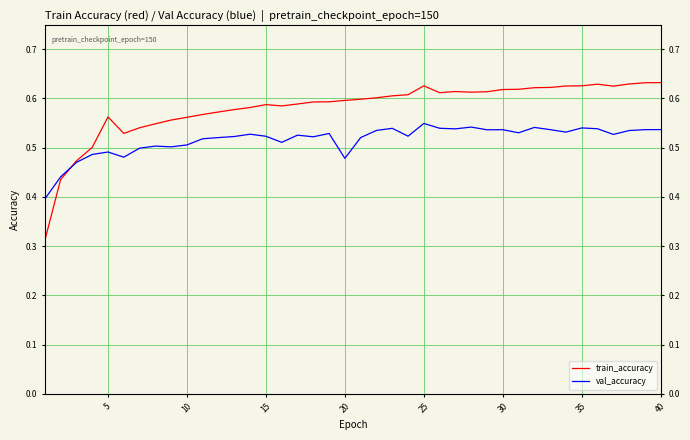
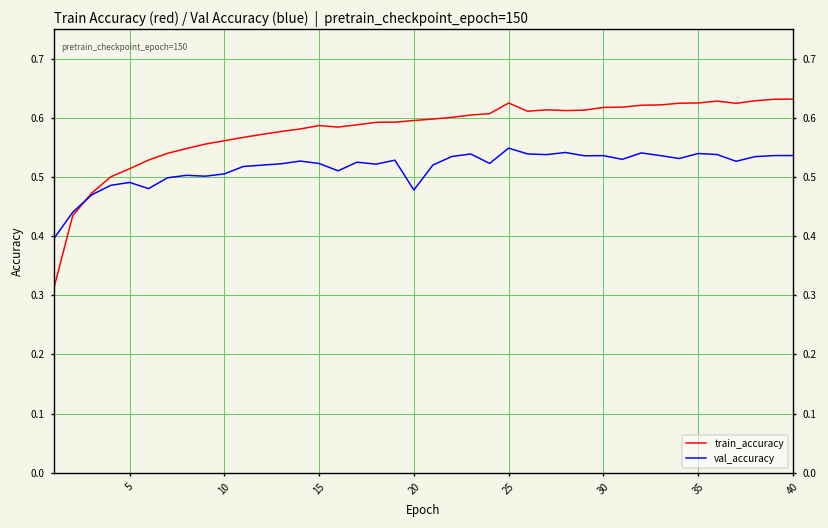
train_accuracy, 5: 0.56 -> 0.51
